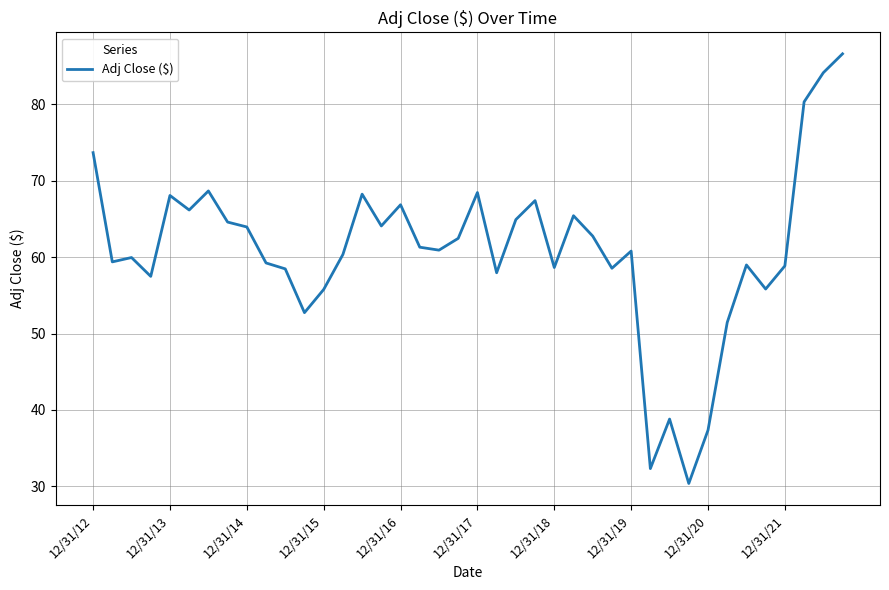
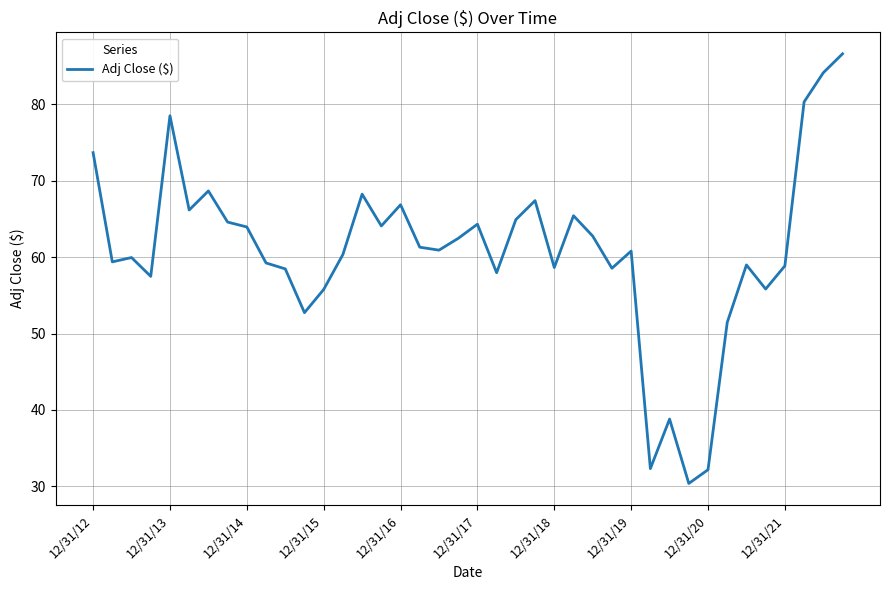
12/31/13: 68 -> 79
12/31/17: 68 -> 64
12/31/20: 37 -> 32
